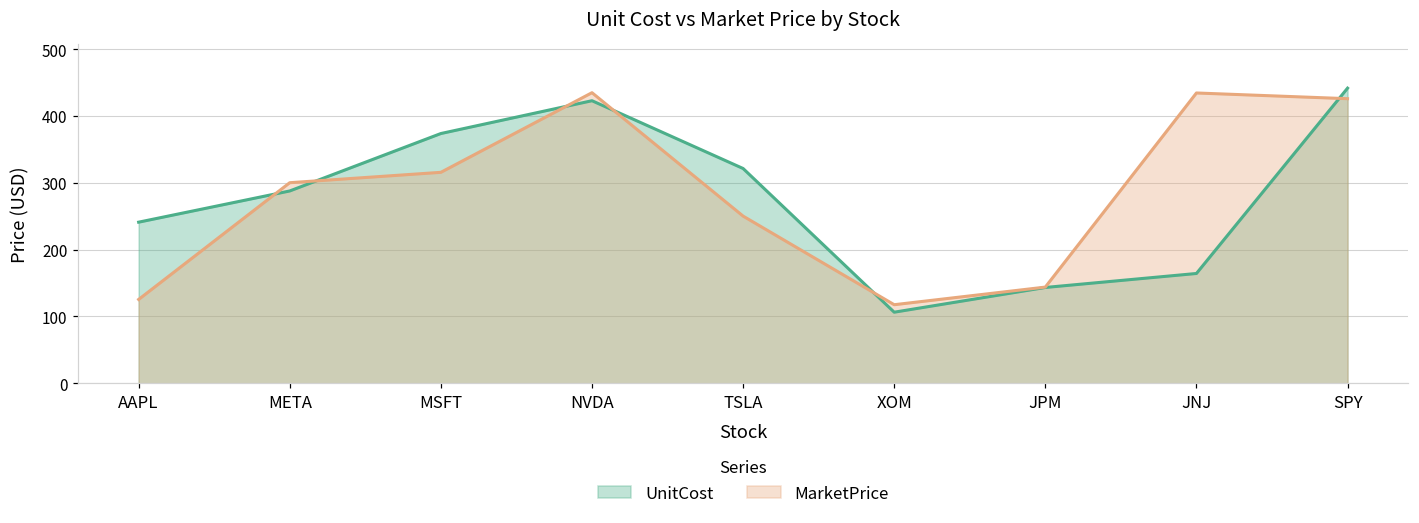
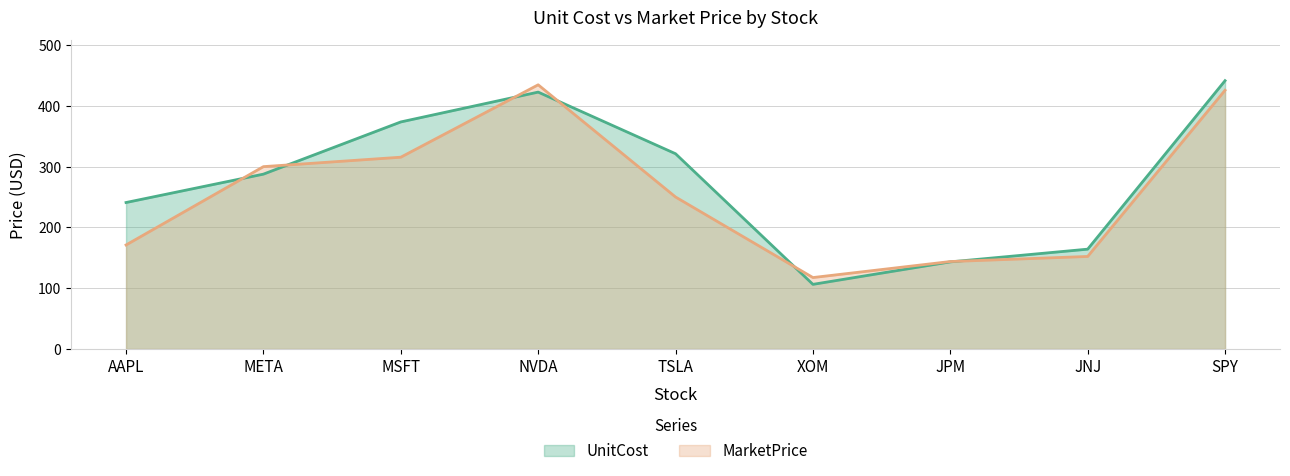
MarketPrice, AAPL: 130 -> 170
MarketPrice, JNJ: 430 -> 150
